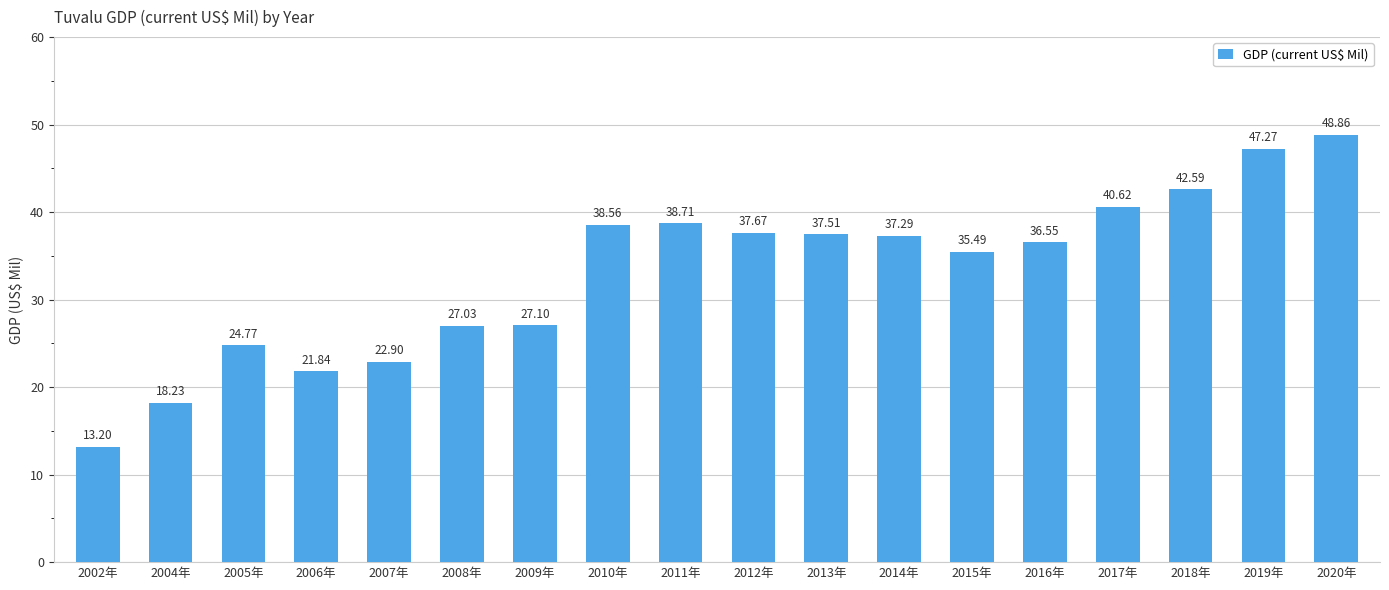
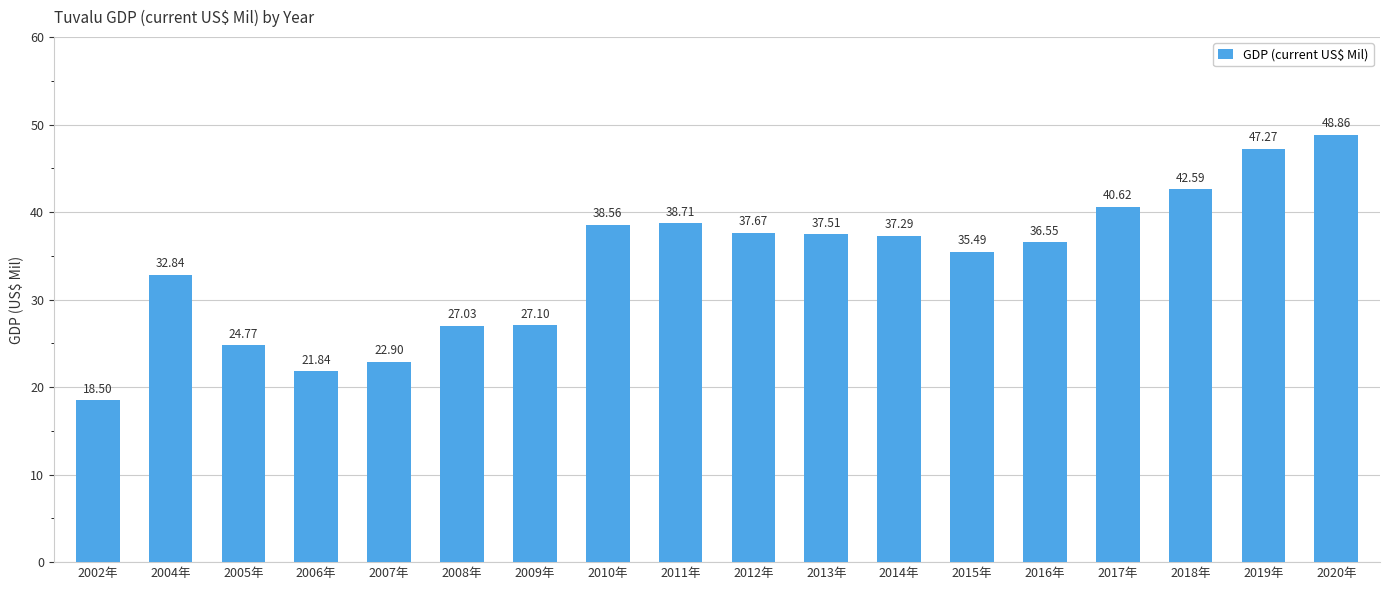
2002年: 13.20 -> 18.50
2004年: 18.23 -> 32.84
